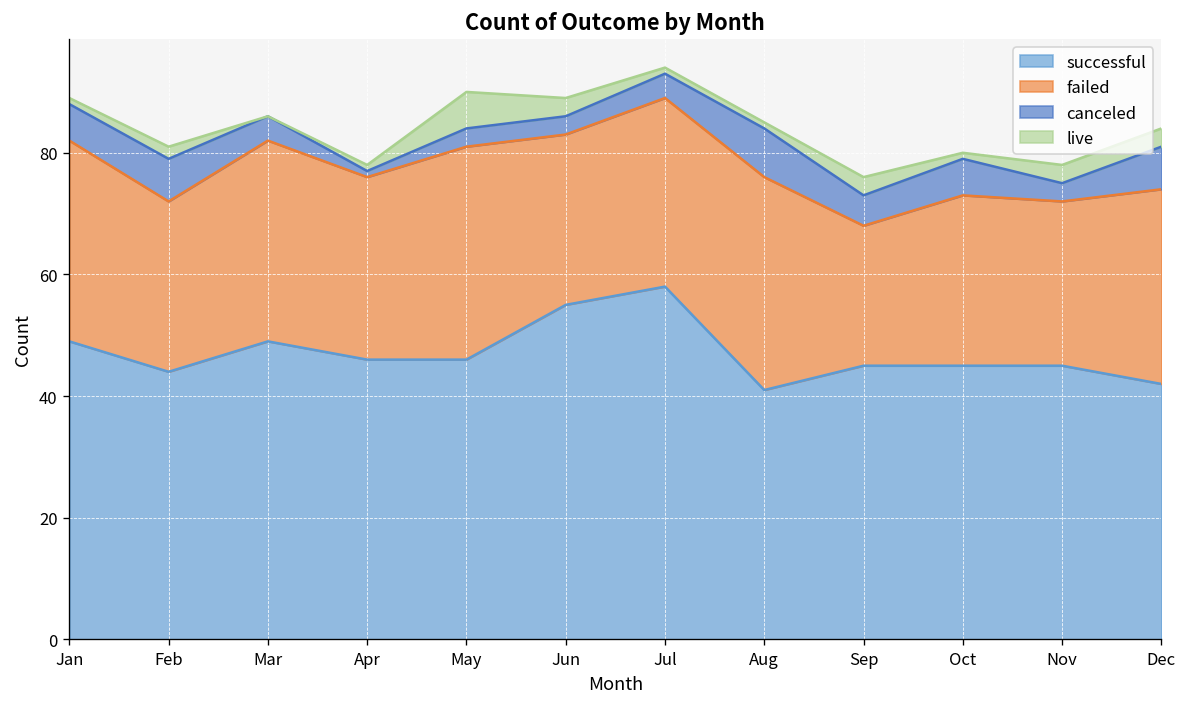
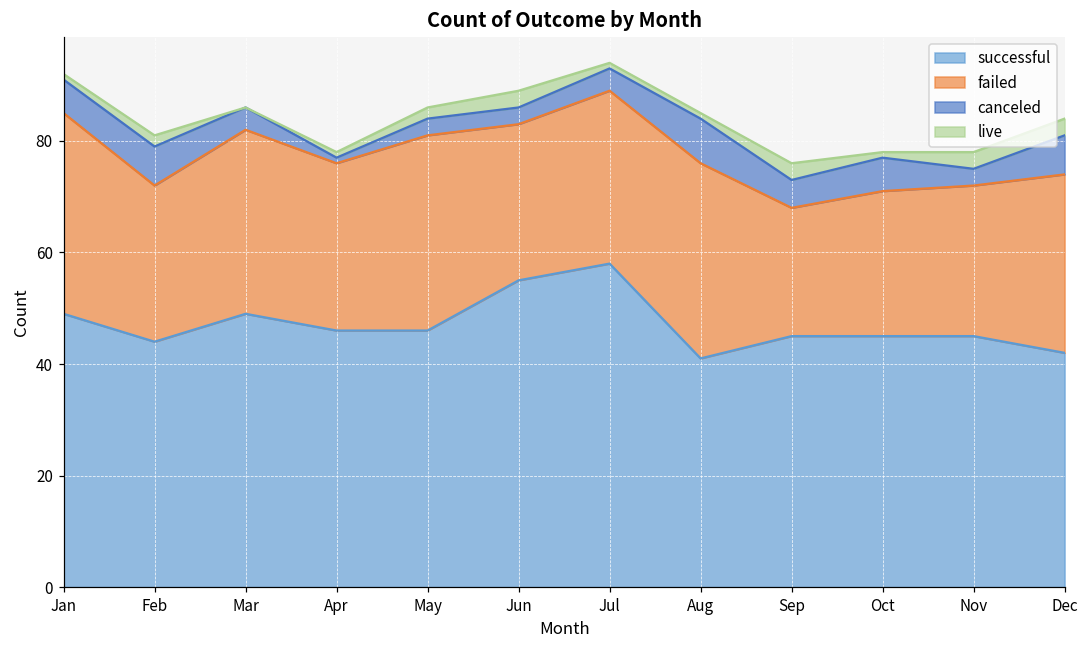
failed, Jan: 33 -> 36
live, May: 6 -> 2
failed, Oct: 28 -> 26
